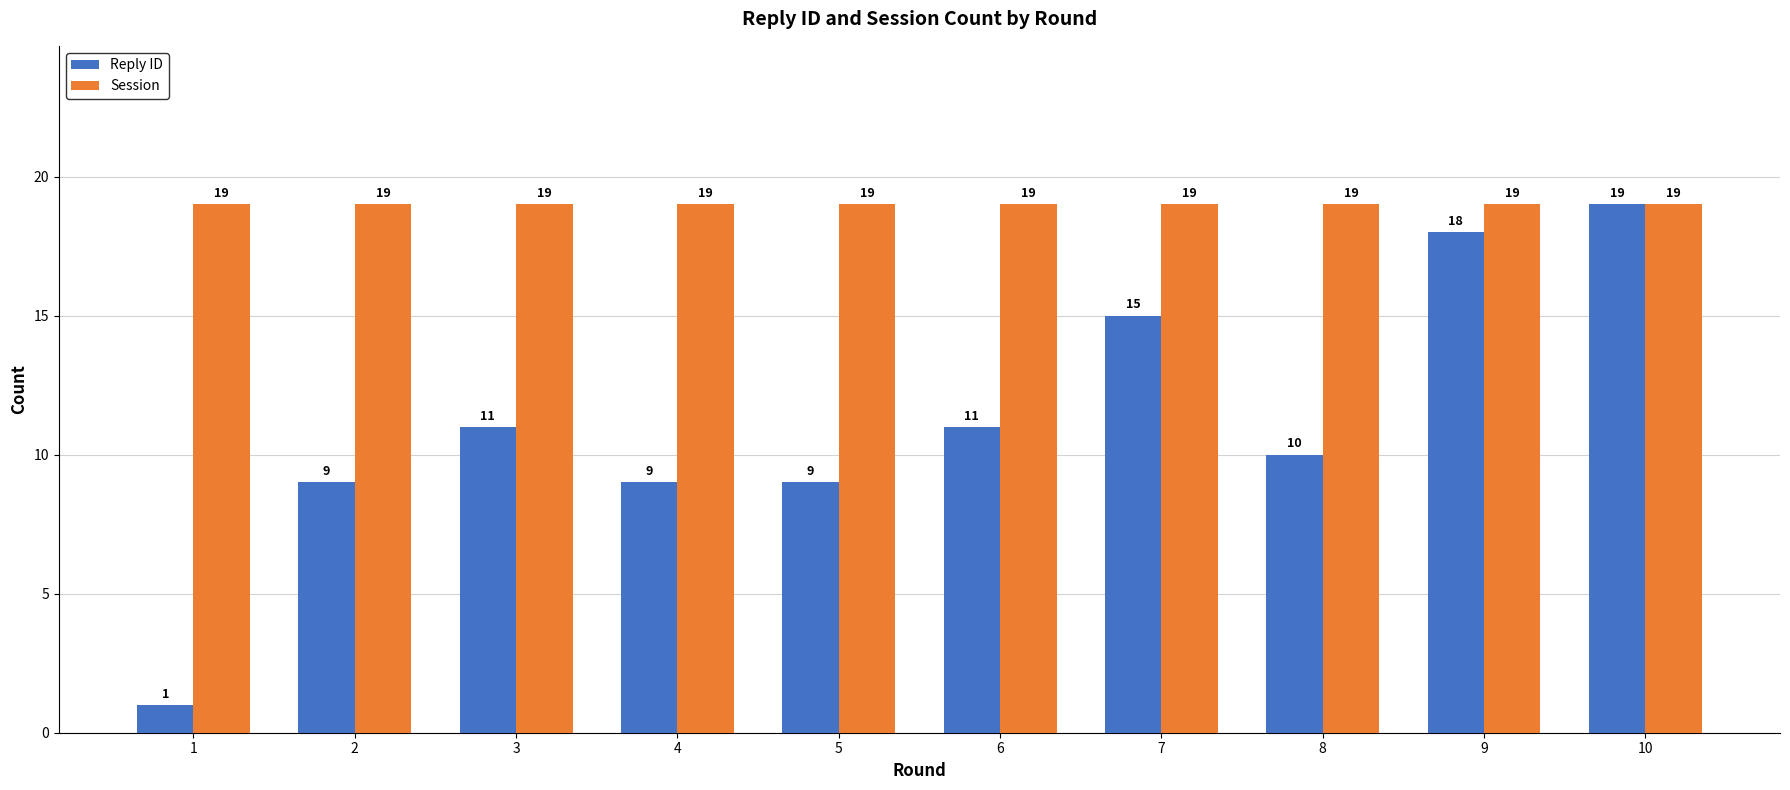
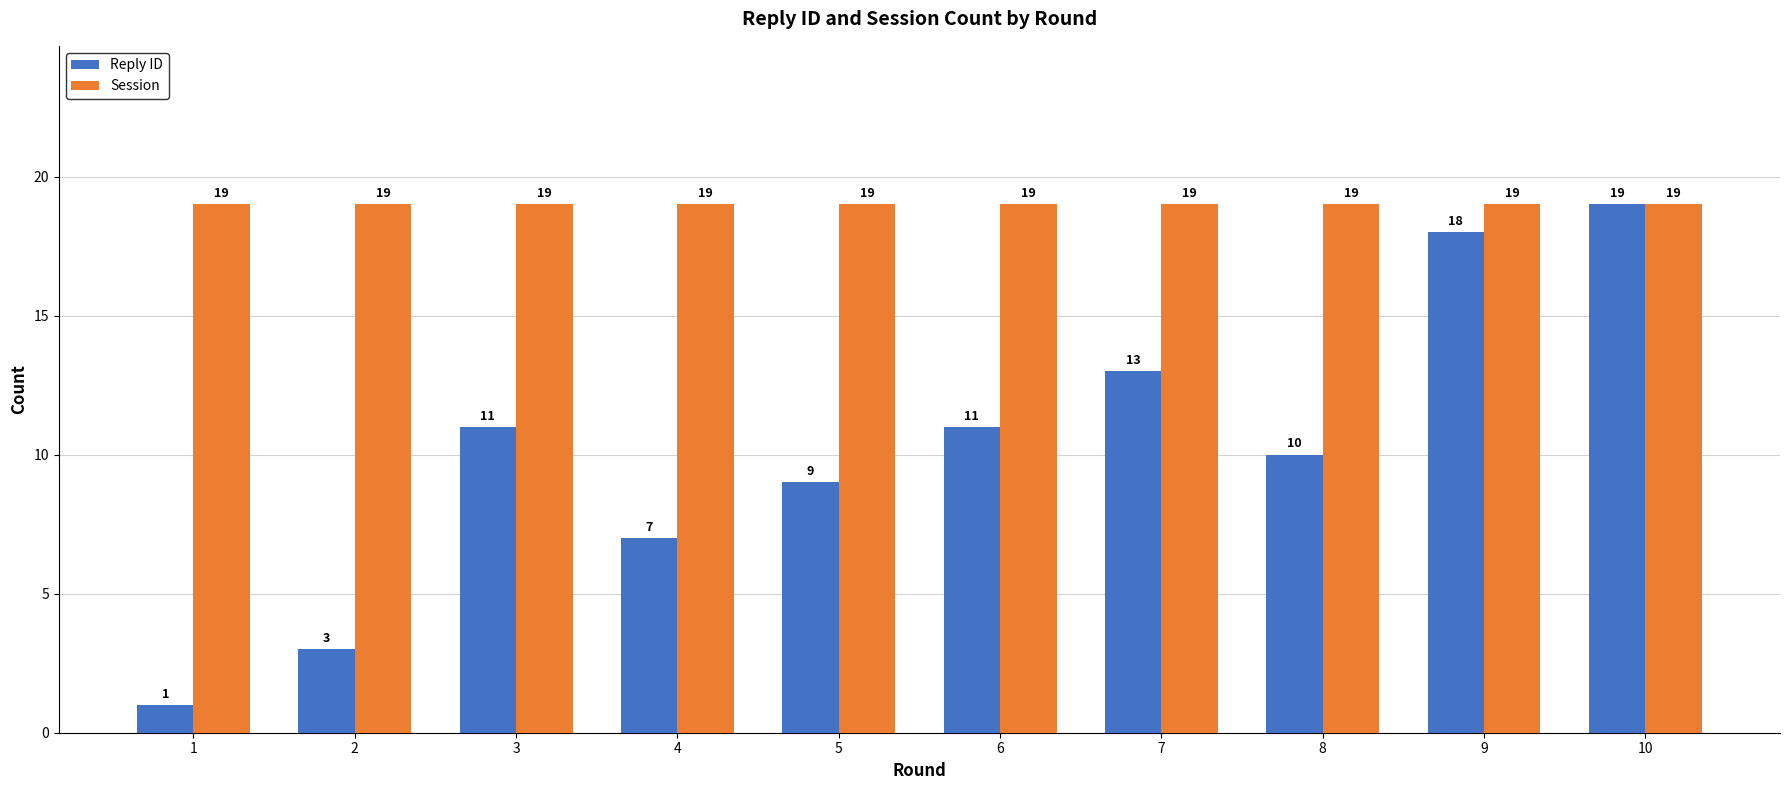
Reply ID, 2: 9 -> 3
Reply ID, 4: 9 -> 7
Reply ID, 7: 15 -> 13
